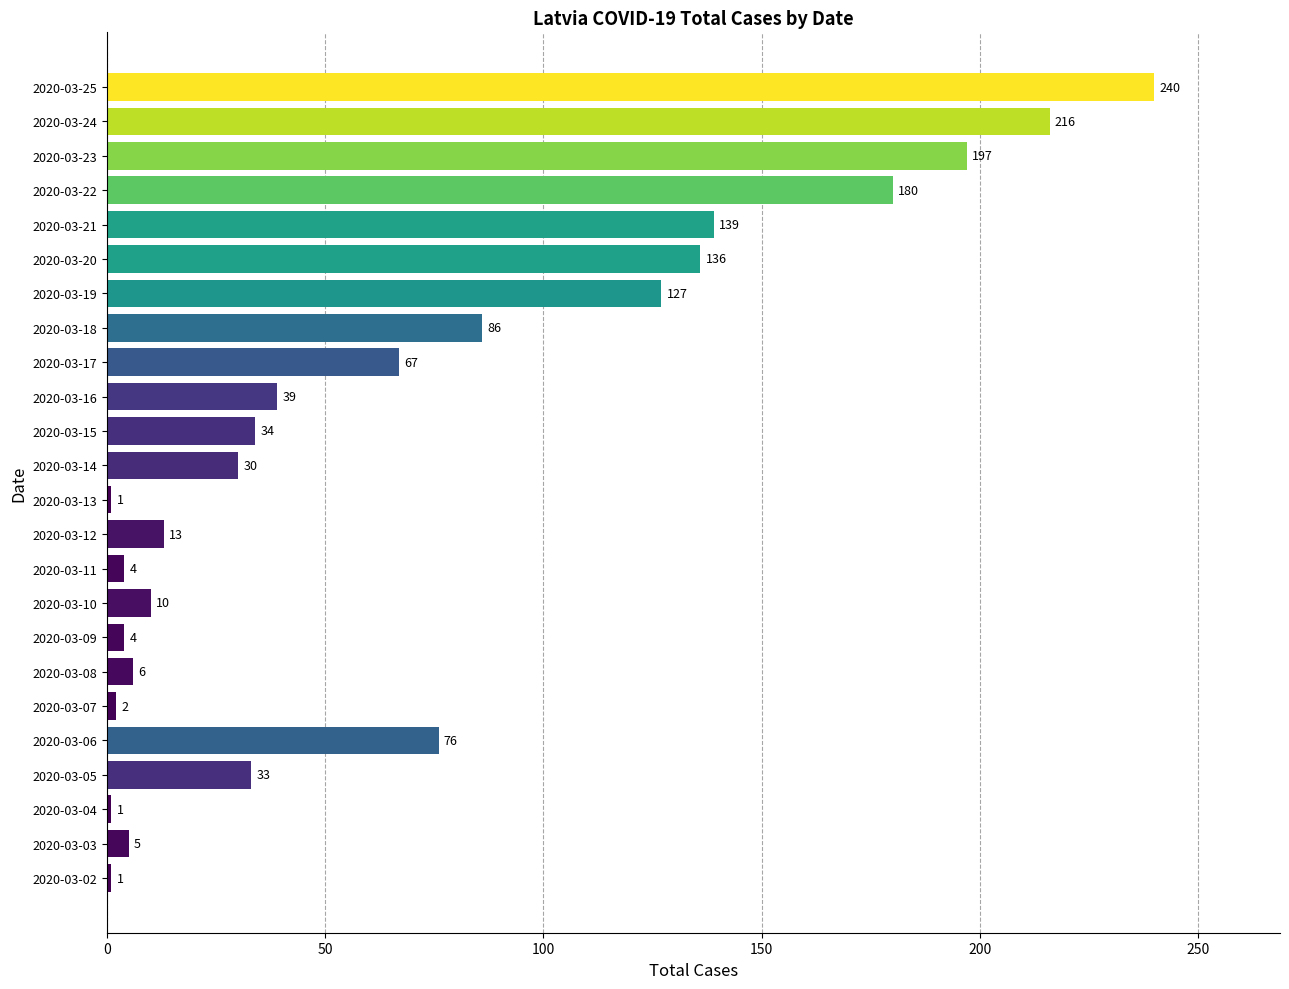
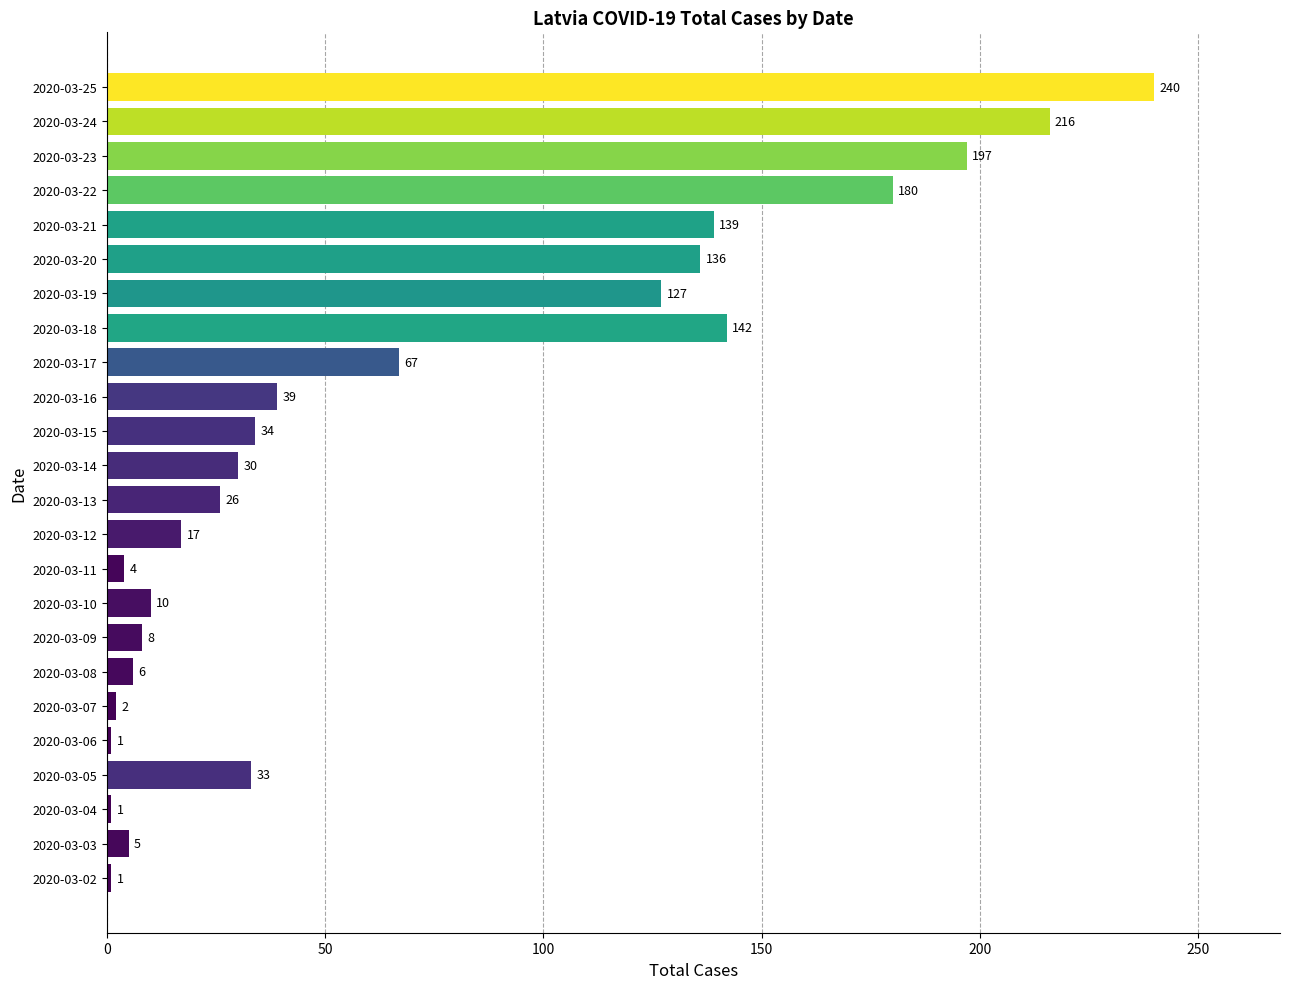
2020-03-18: 86 -> 142
2020-03-13: 1 -> 26
2020-03-12: 13 -> 17
2020-03-09: 4 -> 8
2020-03-06: 76 -> 1
